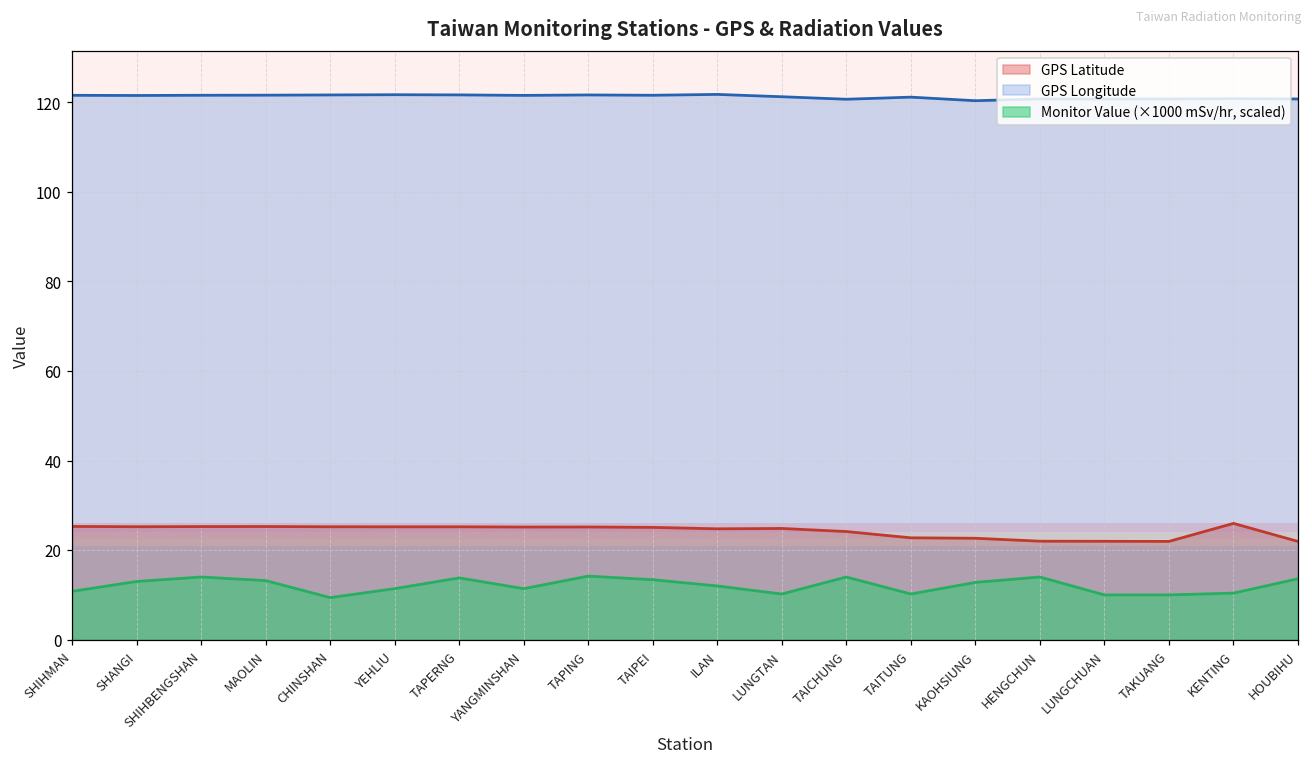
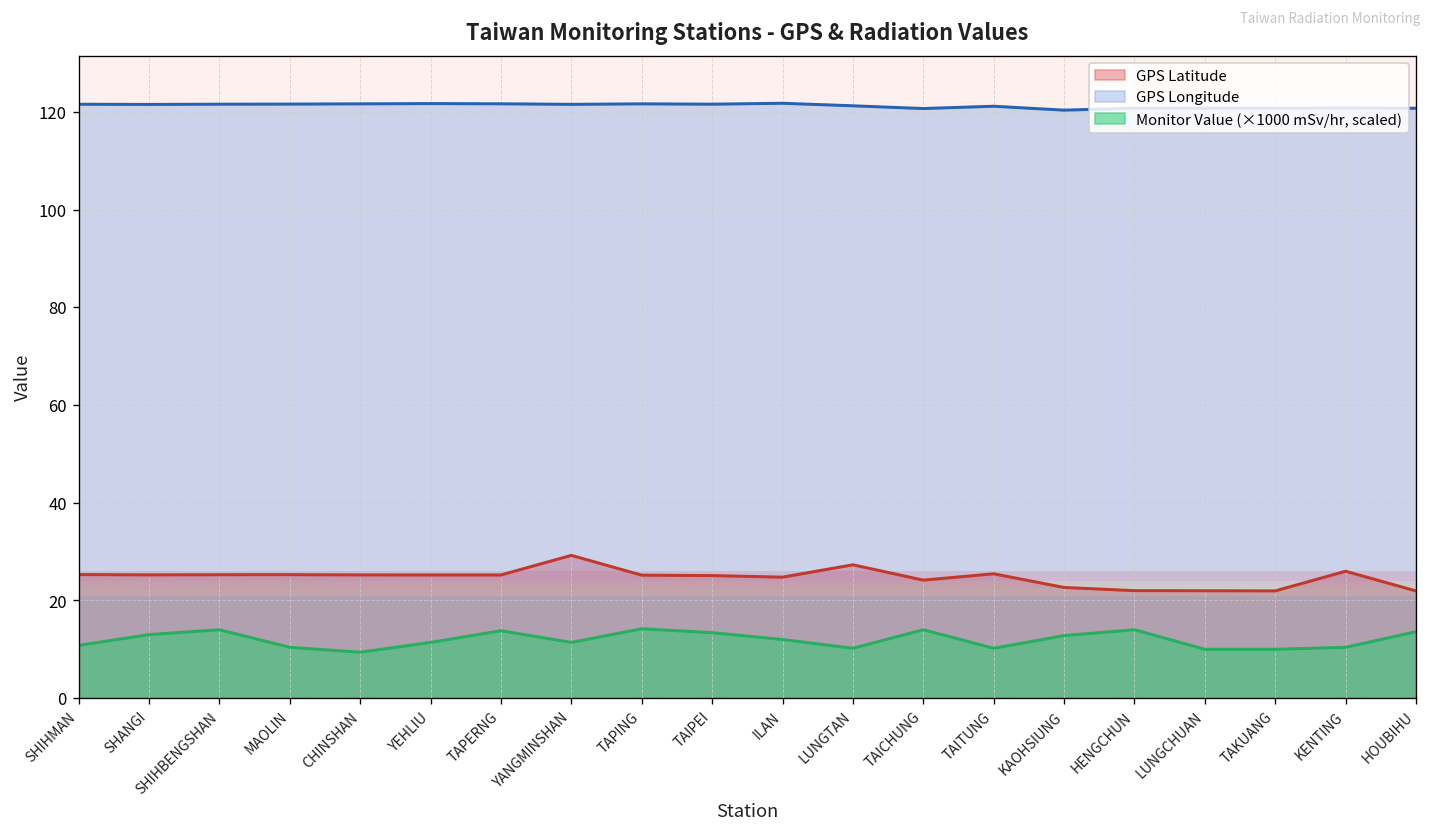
Monitor Value (×1000 mSv/hr, scaled), MAOLIN: 13 -> 10
GPS Latitude, YANGMINSHAN: 25 -> 29
GPS Latitude, LUNGTAN: 25 -> 27
GPS Latitude, TAITUNG: 23 -> 25
